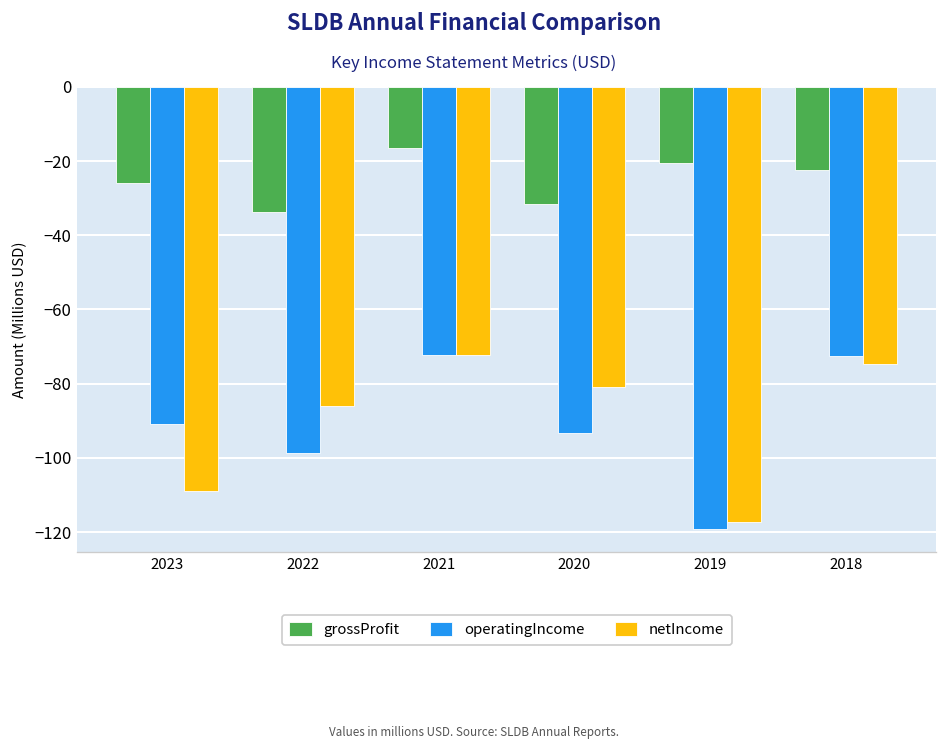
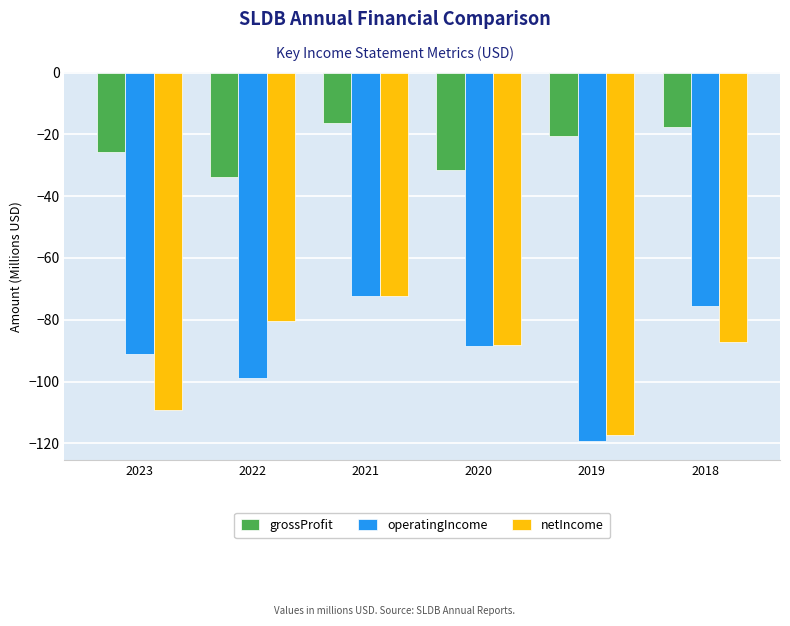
netIncome, 2022: -86 -> -81
operatingIncome, 2020: -93 -> -88
netIncome, 2020: -81 -> -88
grossProfit, 2018: -22 -> -18
operatingIncome, 2018: -73 -> -76
netIncome, 2018: -75 -> -87
